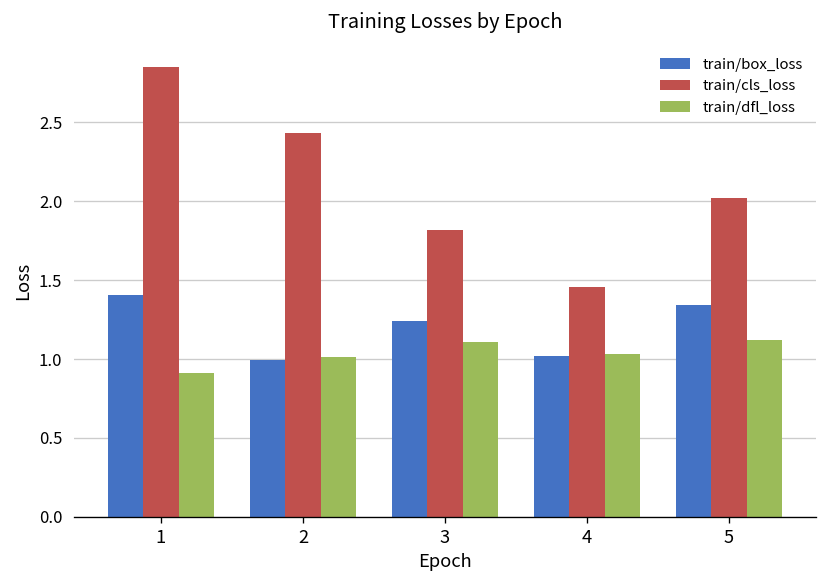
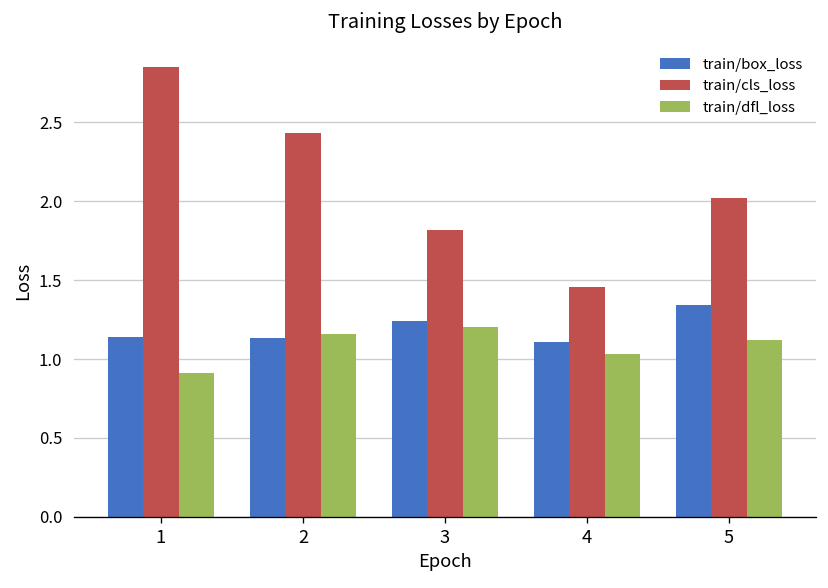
train/box_loss, 1: 1.41 -> 1.14
train/box_loss, 2: 0.99 -> 1.13
train/dfl_loss, 2: 1.01 -> 1.16
train/dfl_loss, 3: 1.11 -> 1.21
train/box_loss, 4: 1.02 -> 1.11
